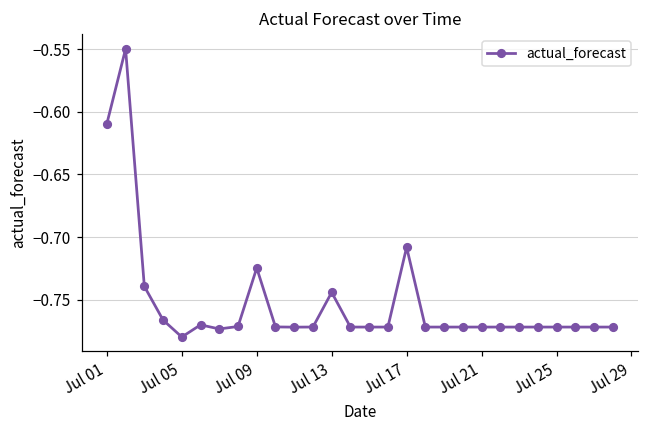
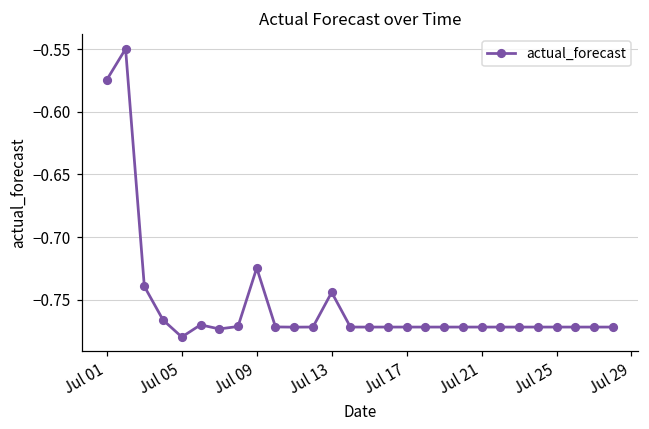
Jul 01: -0.609 -> -0.574
Jul 17: -0.708 -> -0.772
